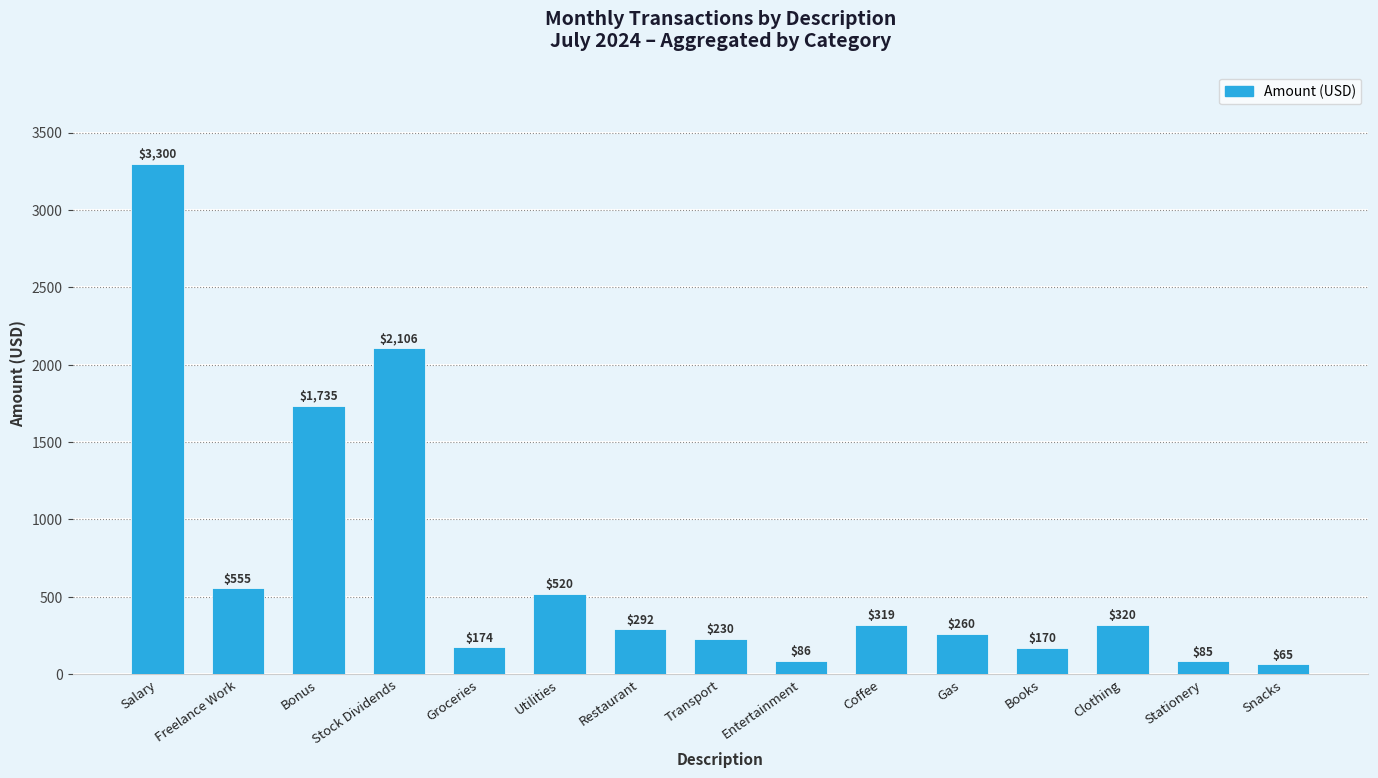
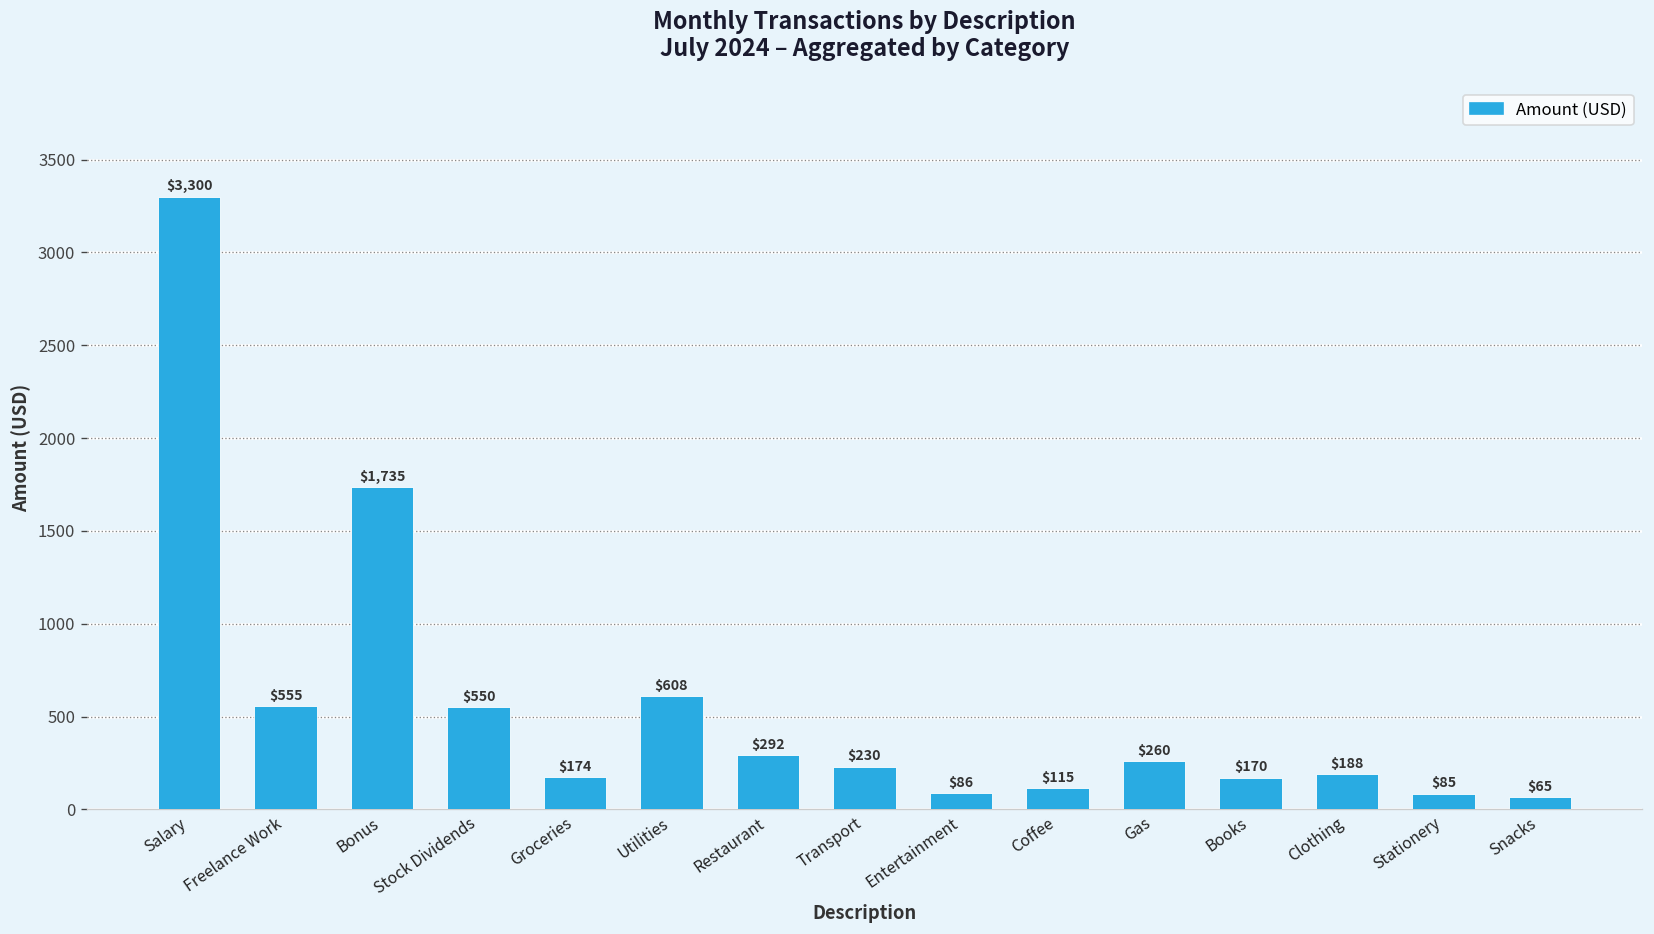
Stock Dividends: $2,106 -> $550
Utilities: $520 -> $608
Coffee: $319 -> $115
Clothing: $320 -> $188
